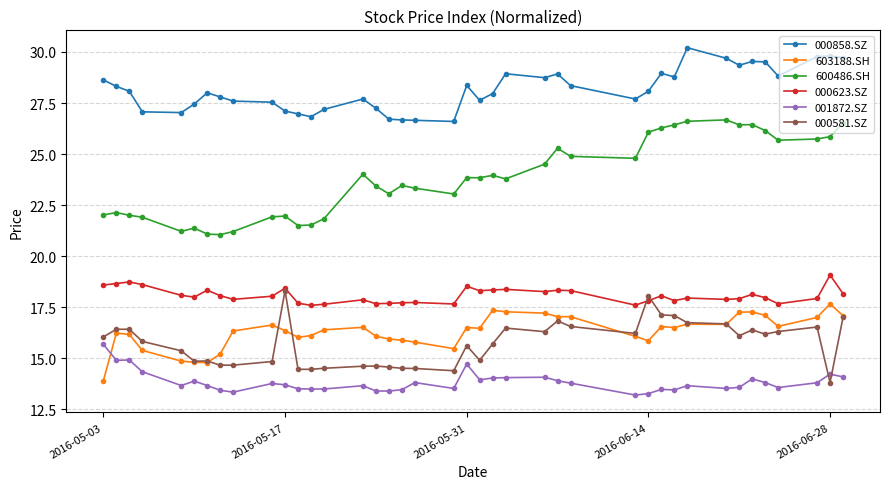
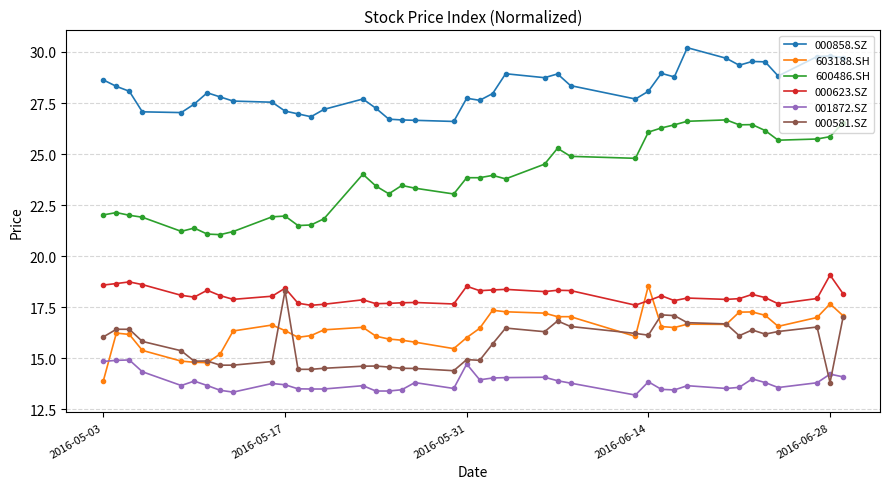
001872.SZ, 2016-05-03: 15.7 -> 14.8
000858.SZ, 2016-05-31: 28.4 -> 27.7
603188.SH, 2016-05-31: 16.5 -> 16.0
000581.SZ, 2016-05-31: 15.6 -> 14.9
603188.SH, 2016-06-14: 15.9 -> 18.6
001872.SZ, 2016-06-14: 13.3 -> 13.9
000581.SZ, 2016-06-14: 18.1 -> 16.1
